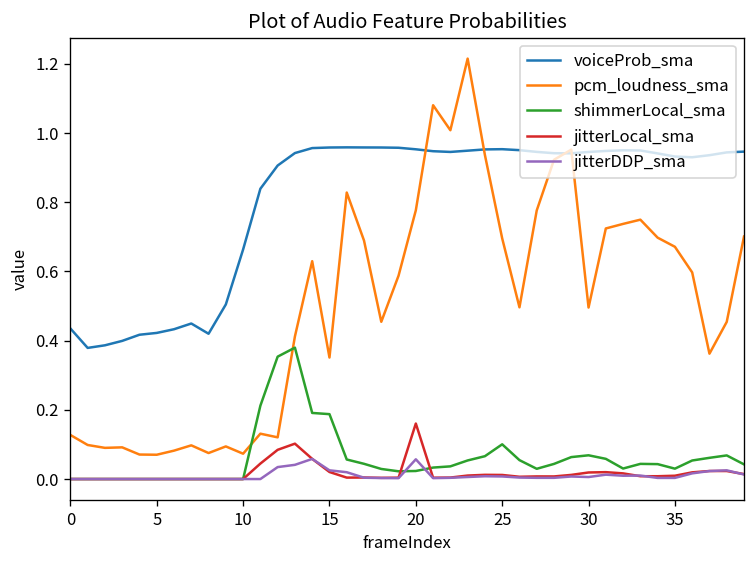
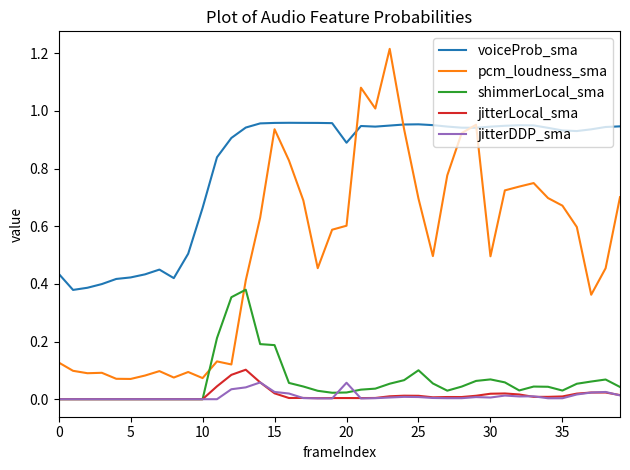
pcm_loudness_sma, 15: 0.35 -> 0.94
voiceProb_sma, 20: 0.95 -> 0.89
pcm_loudness_sma, 20: 0.78 -> 0.60
jitterLocal_sma, 20: 0.16 -> 0.00
